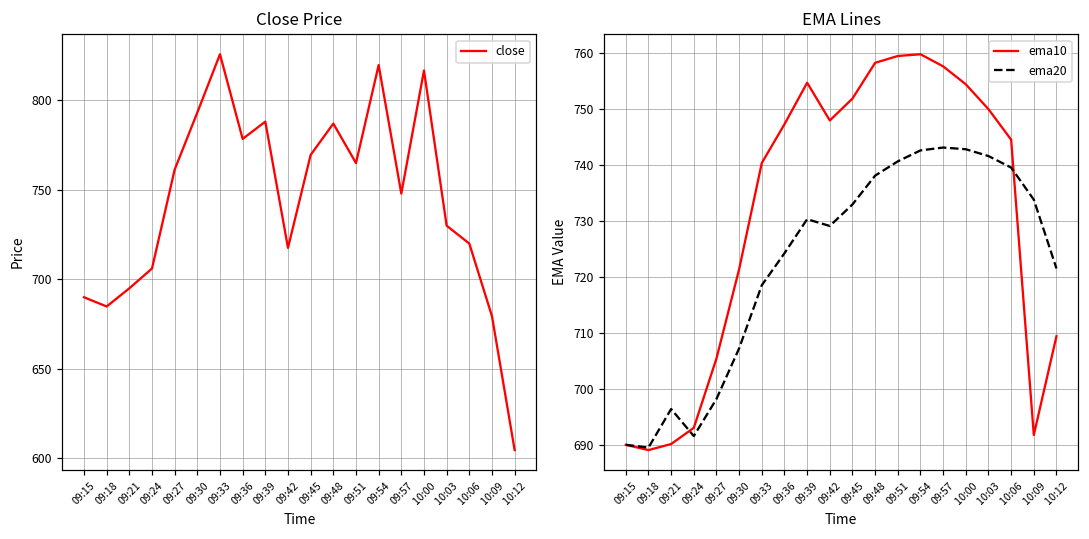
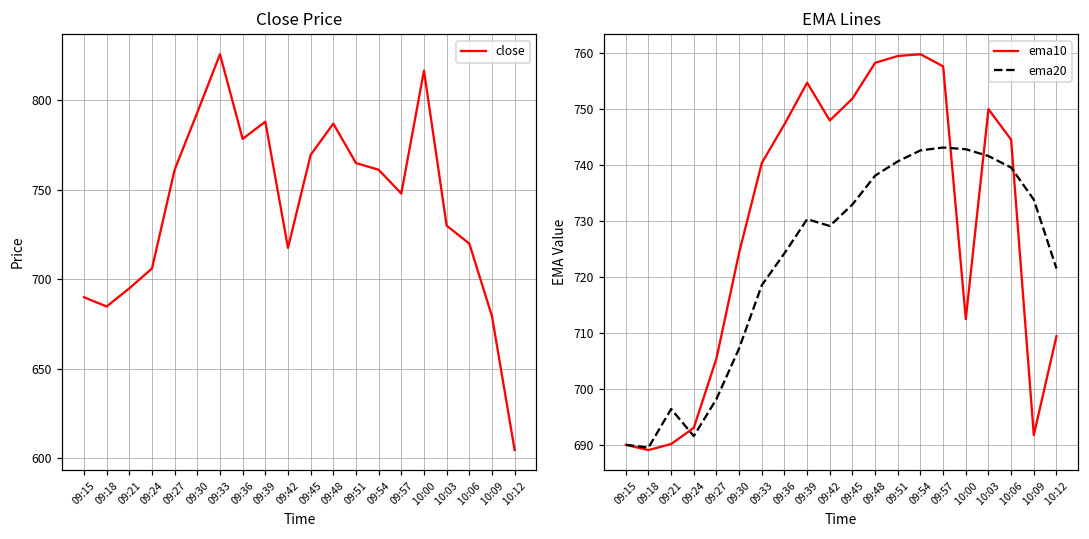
Close Price, 09:54: 820 -> 761
EMA Lines, ema10, 09:30: 721 -> 724
EMA Lines, ema10, 10:00: 754 -> 712
